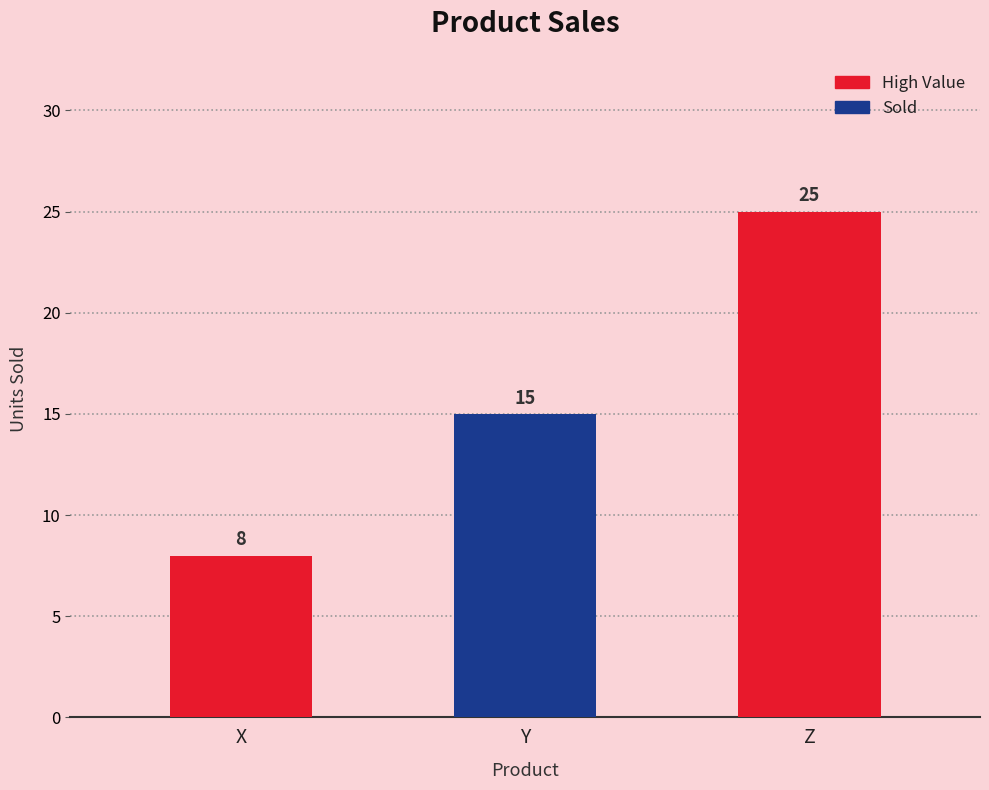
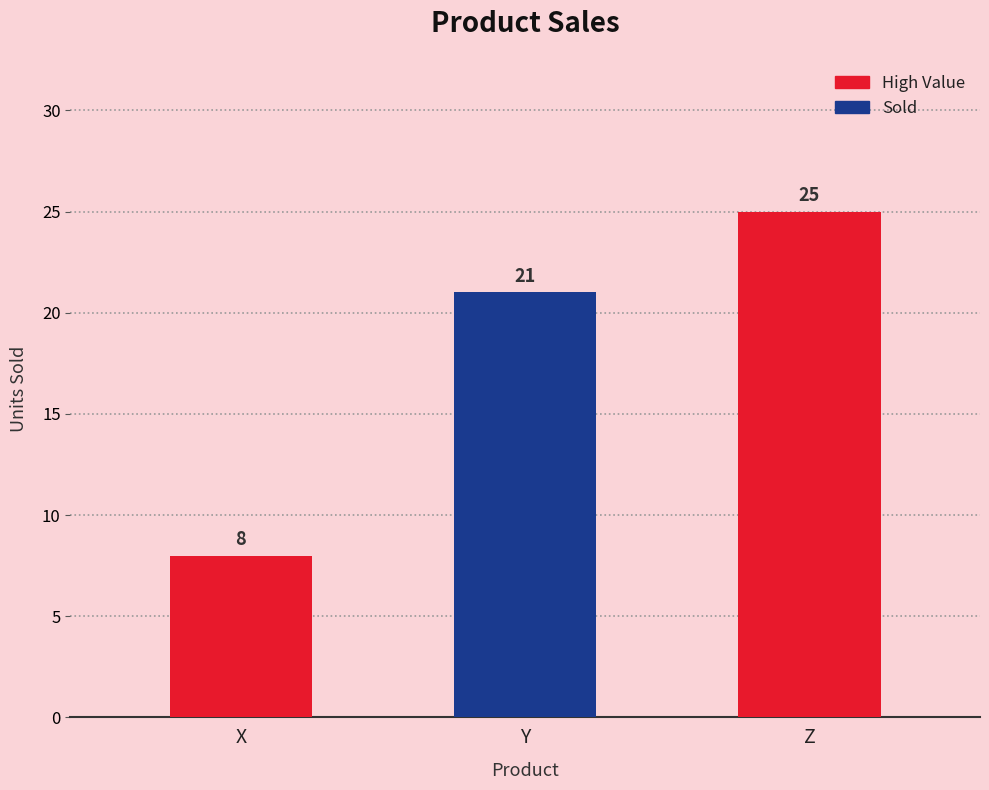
Y: 15 -> 21
